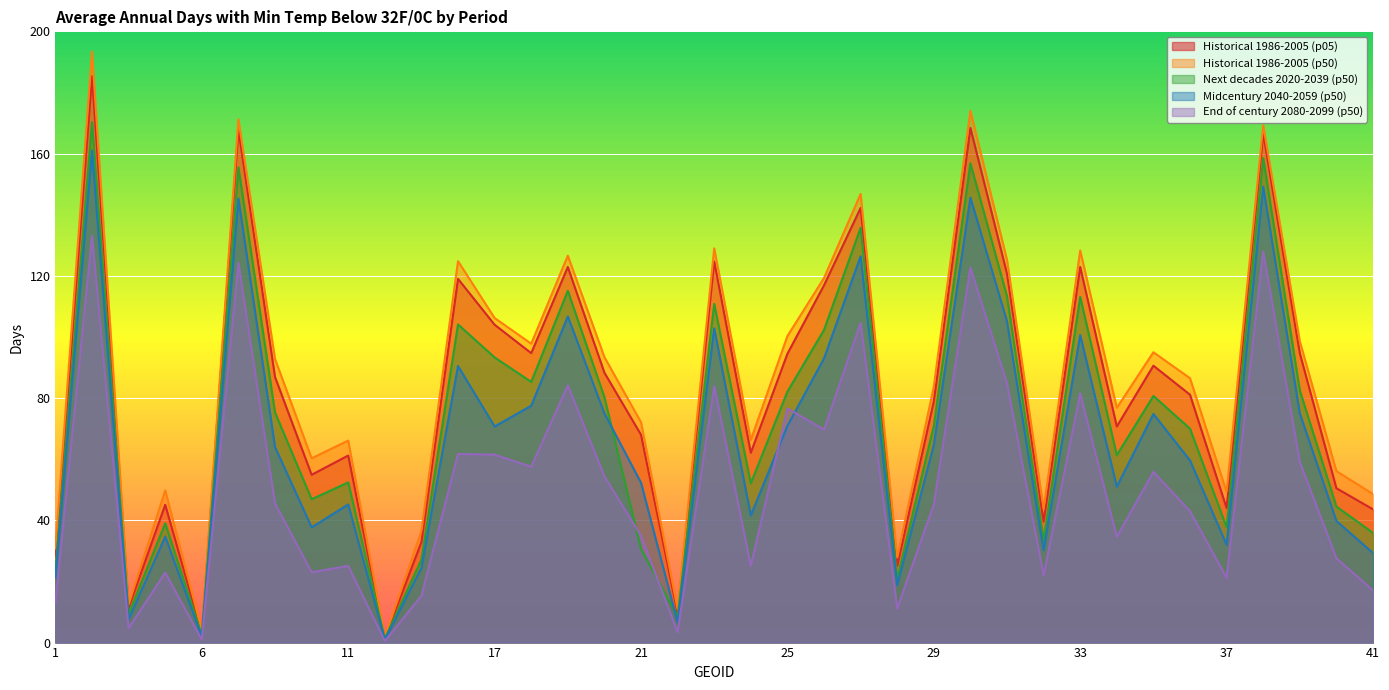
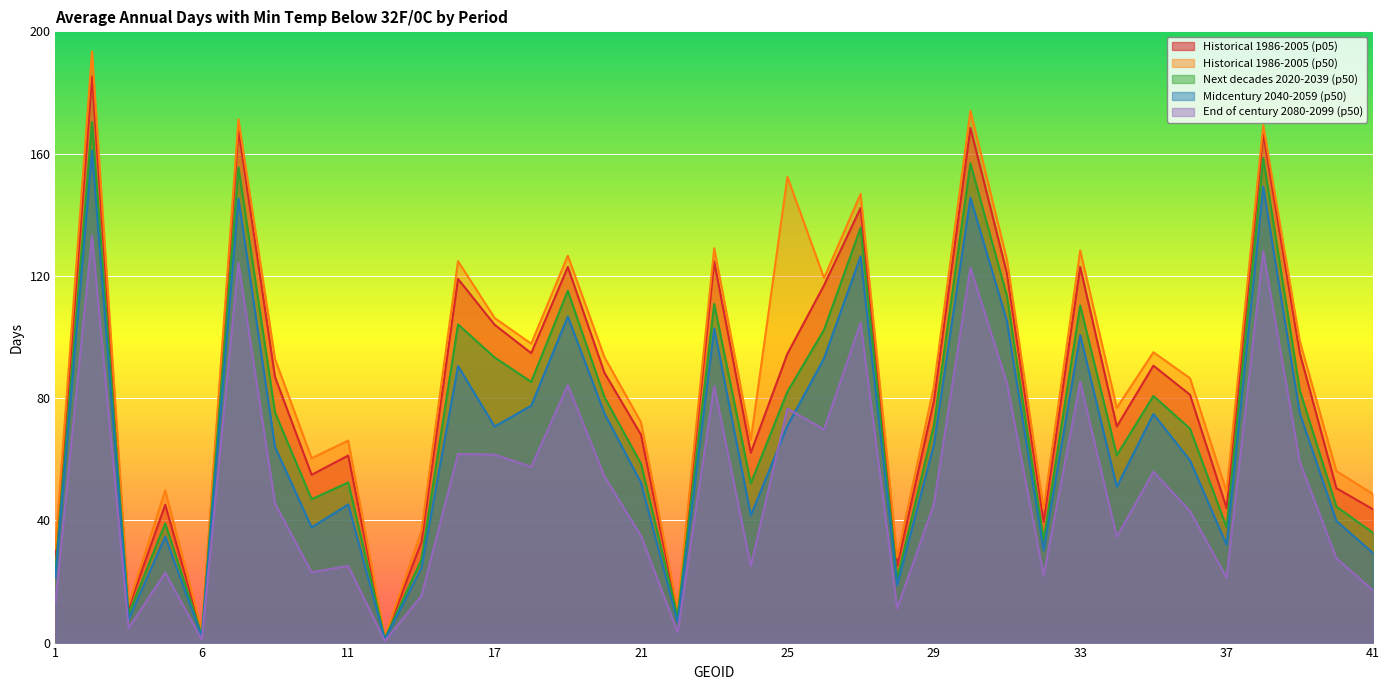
Next decades 2020-2039 (p50), 21: 31 -> 59
Historical 1986-2005 (p50), 25: 100 -> 152
Next decades 2020-2039 (p50), 33: 113 -> 110
End of century 2080-2099 (p50), 33: 82 -> 85
